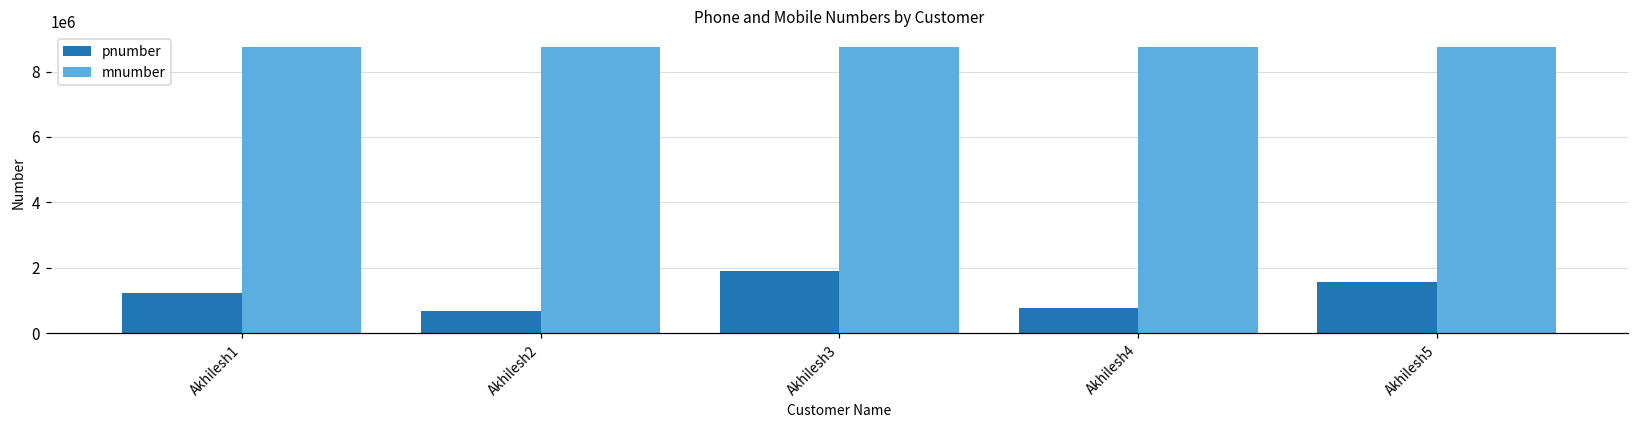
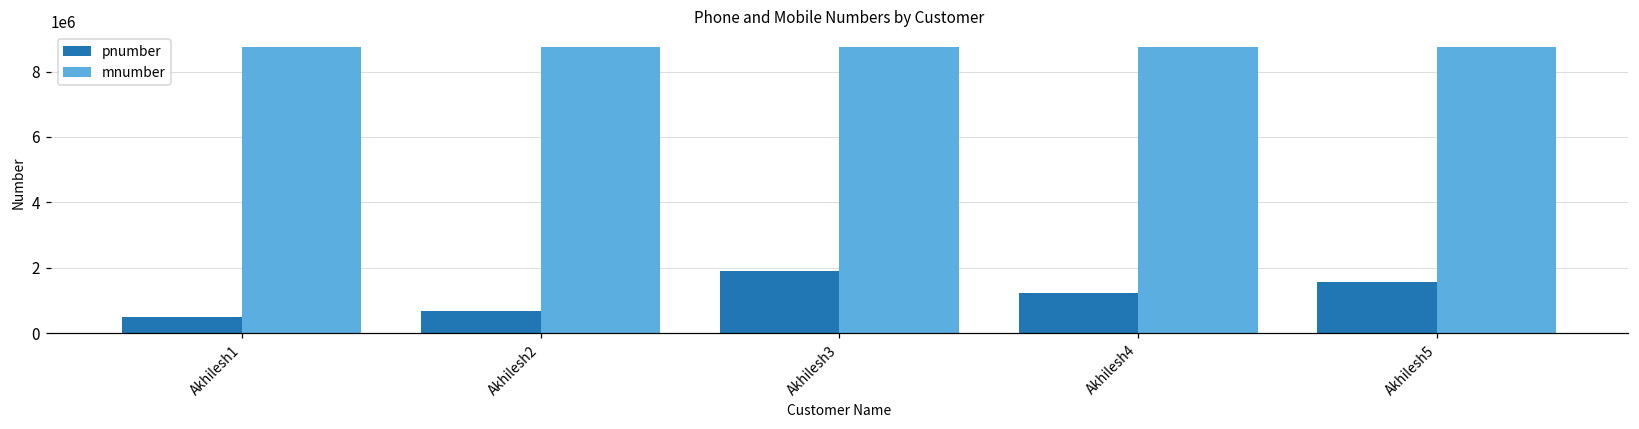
pnumber, Akhilesh1: 1200000 -> 500000
pnumber, Akhilesh4: 800000 -> 1200000
